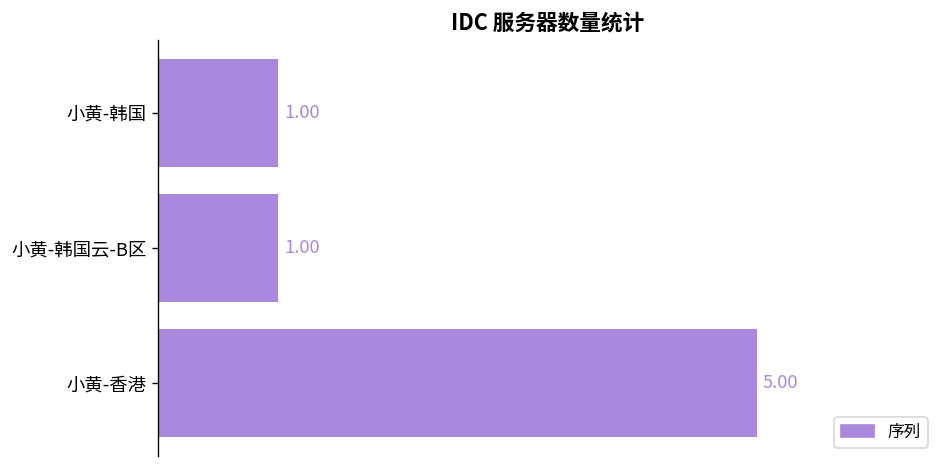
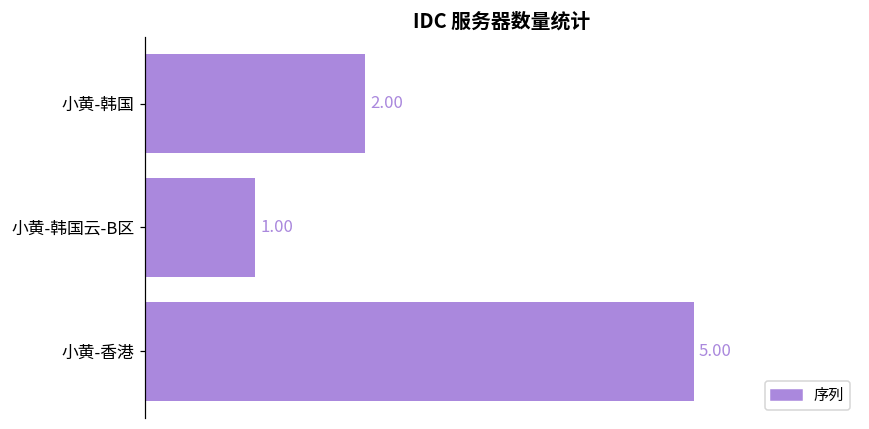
小黄-韩国: 1.00 -> 2.00
